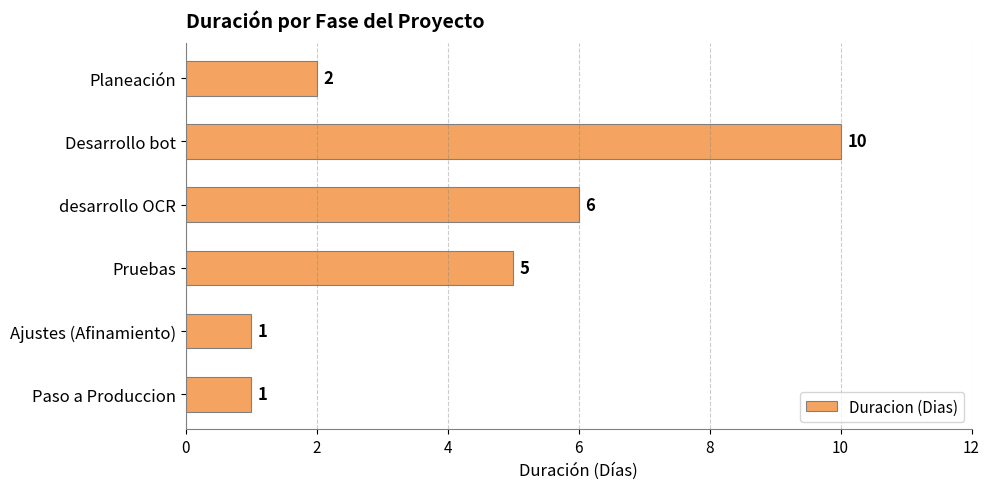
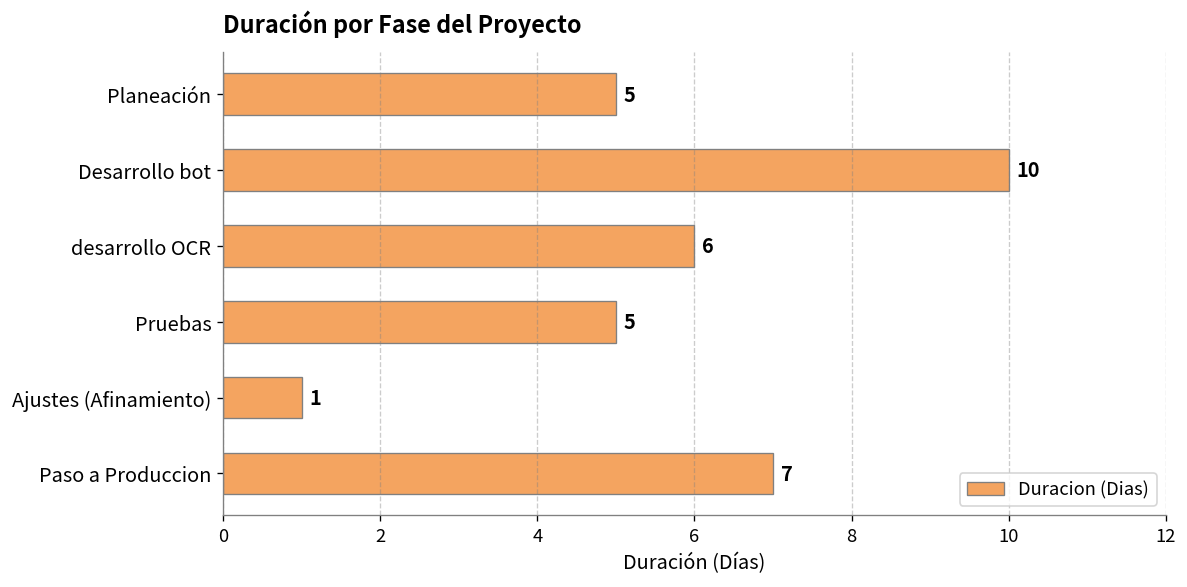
Planeación: 2 -> 5
Paso a Produccion: 1 -> 7
